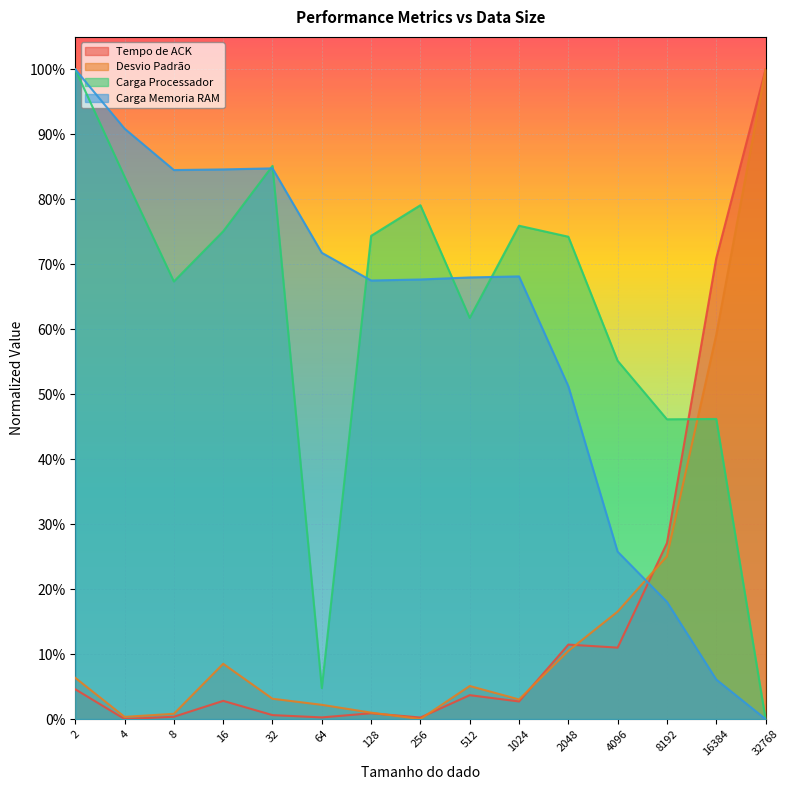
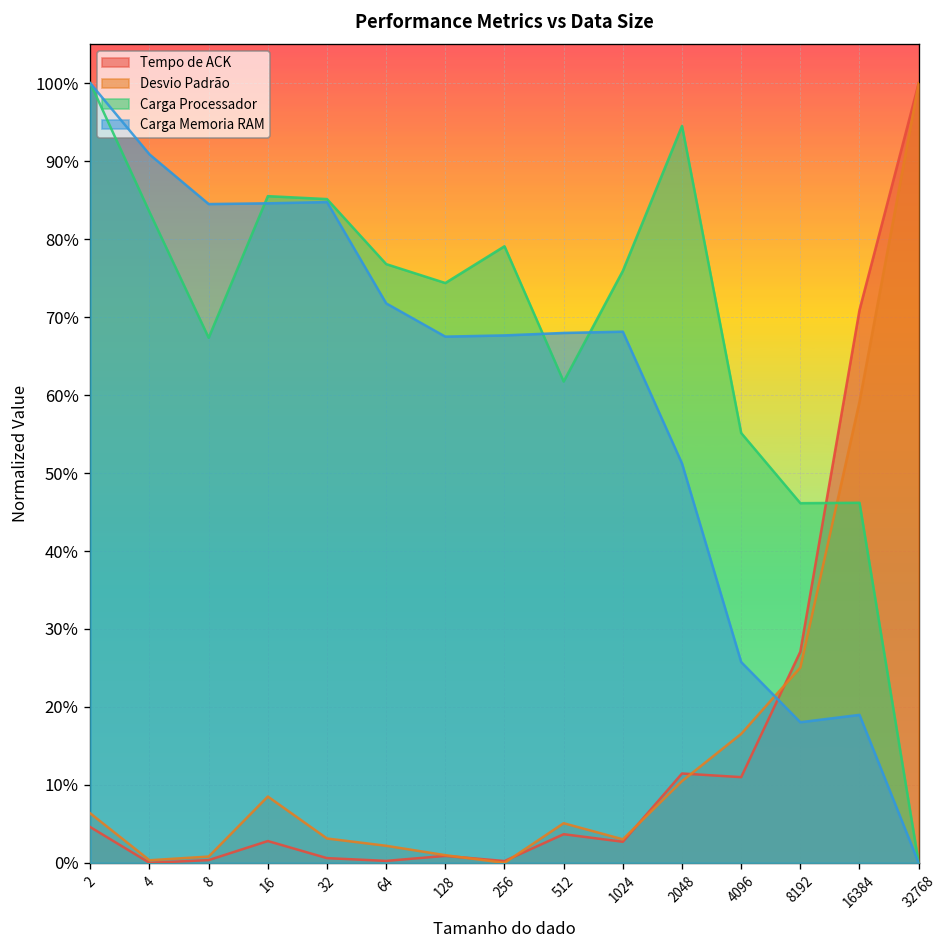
Carga Processador, 16: 75% -> 86%
Carga Processador, 64: 5% -> 77%
Carga Processador, 2048: 74% -> 95%
Carga Memoria RAM, 16384: 6% -> 19%
